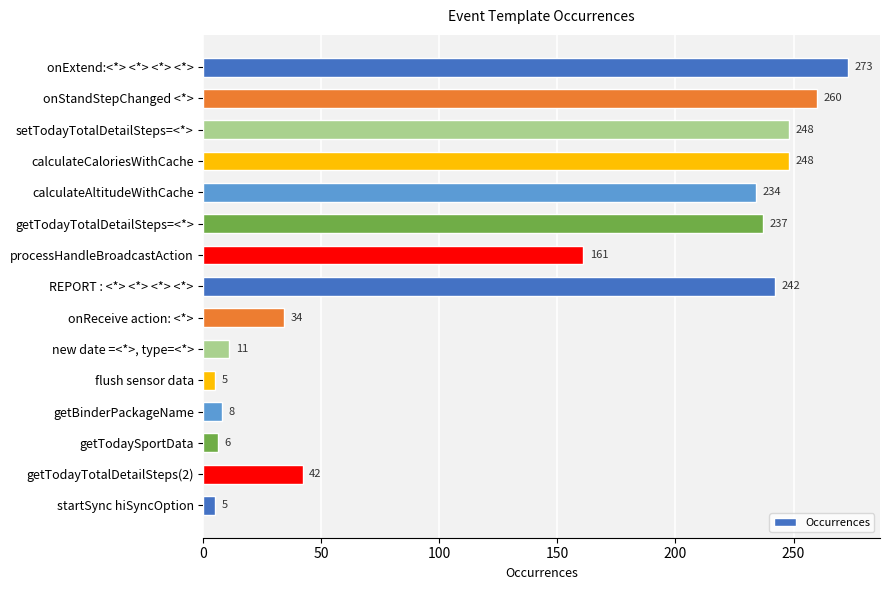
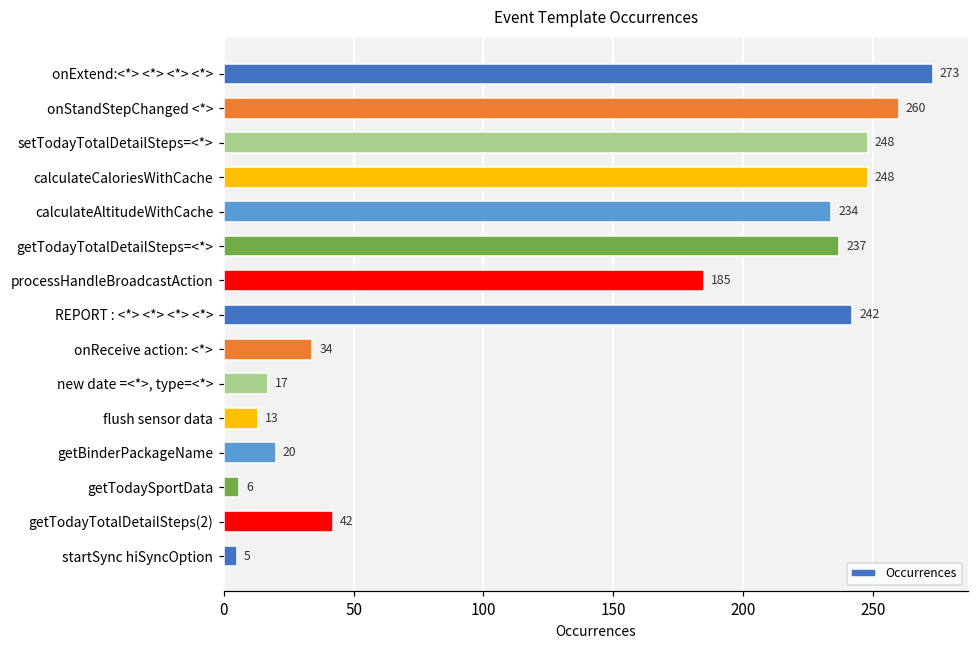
processHandleBroadcastAction: 161 -> 185
new date =<*>, type=<*>: 11 -> 17
flush sensor data: 5 -> 13
getBinderPackageName: 8 -> 20
